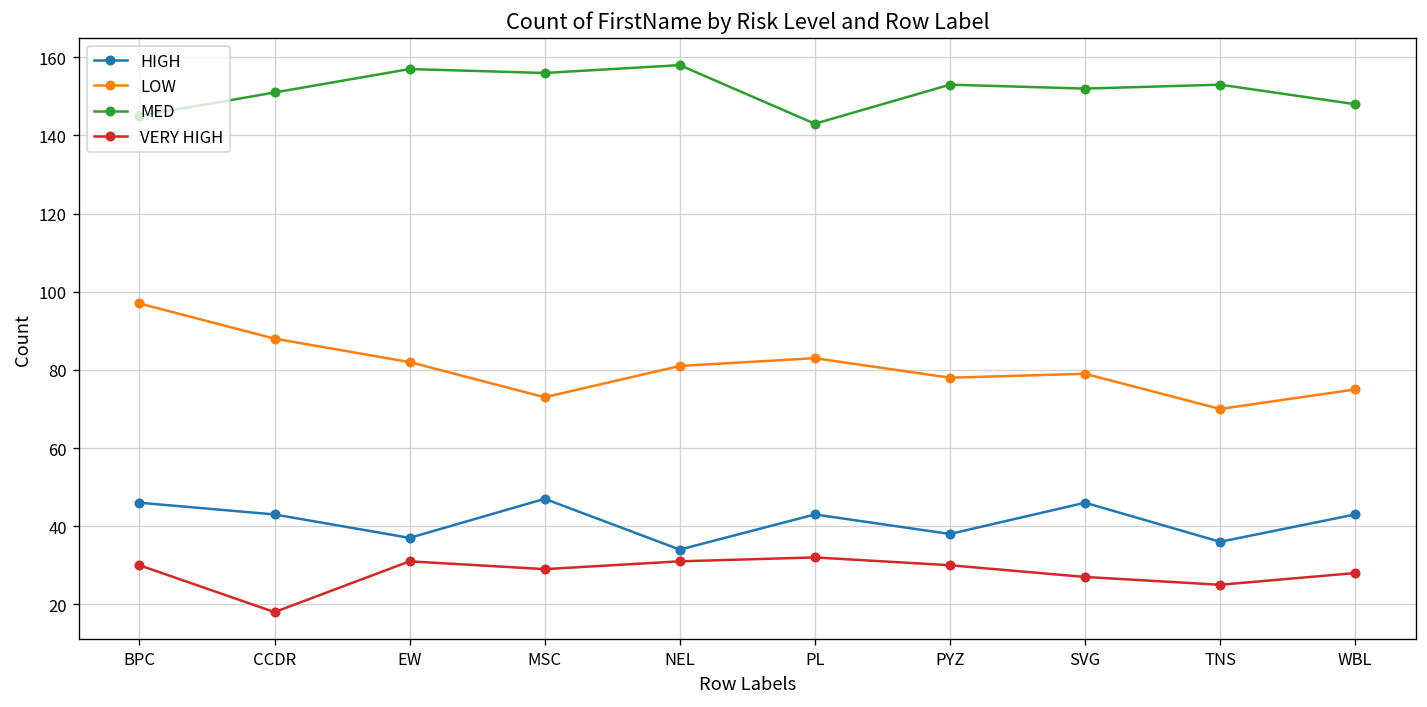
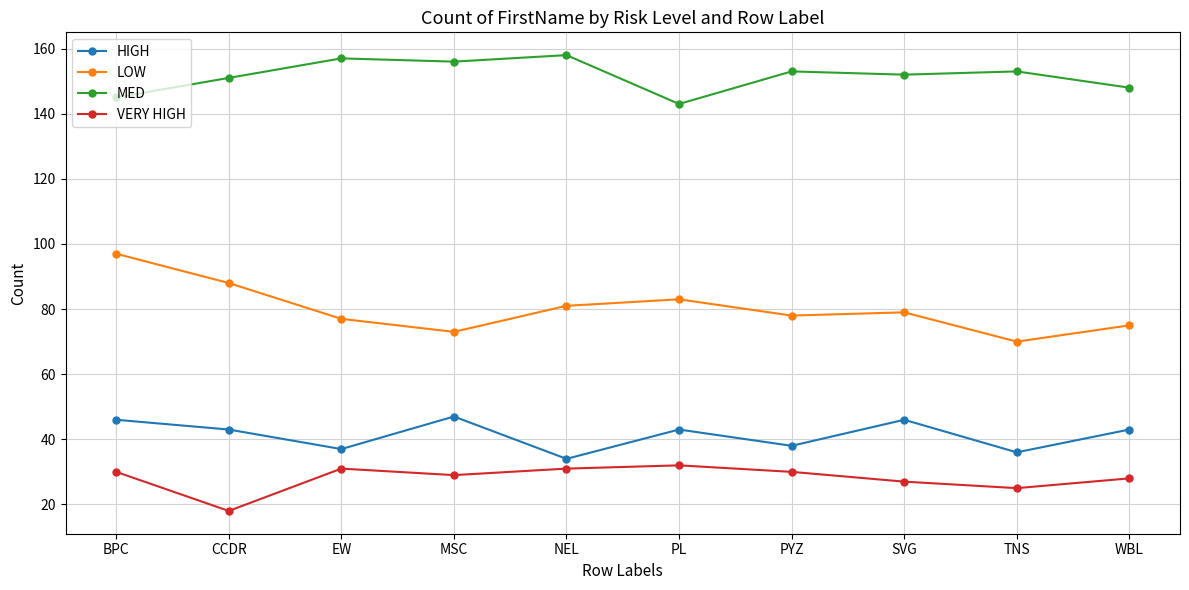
LOW, EW: 82 -> 77
